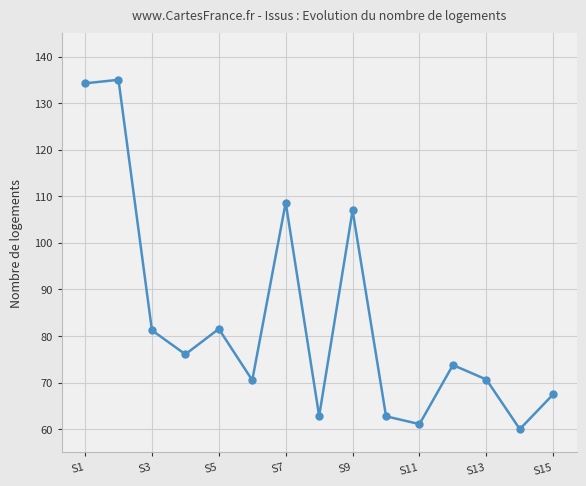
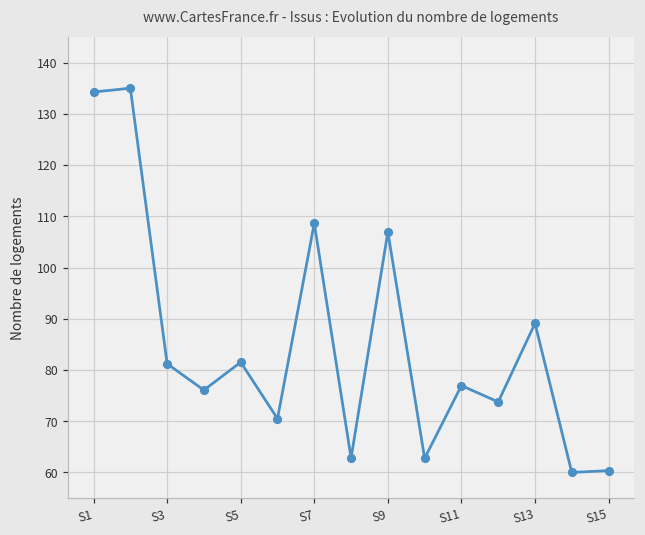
S11: 61 -> 77
S13: 71 -> 89
S15: 67 -> 60
